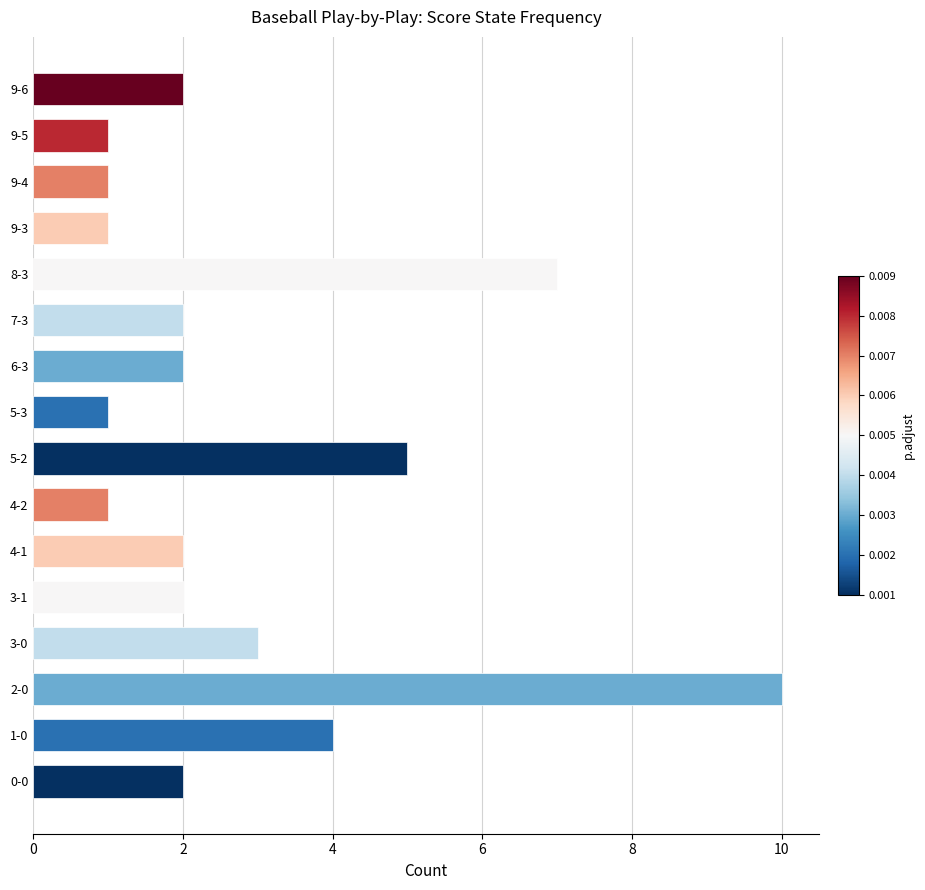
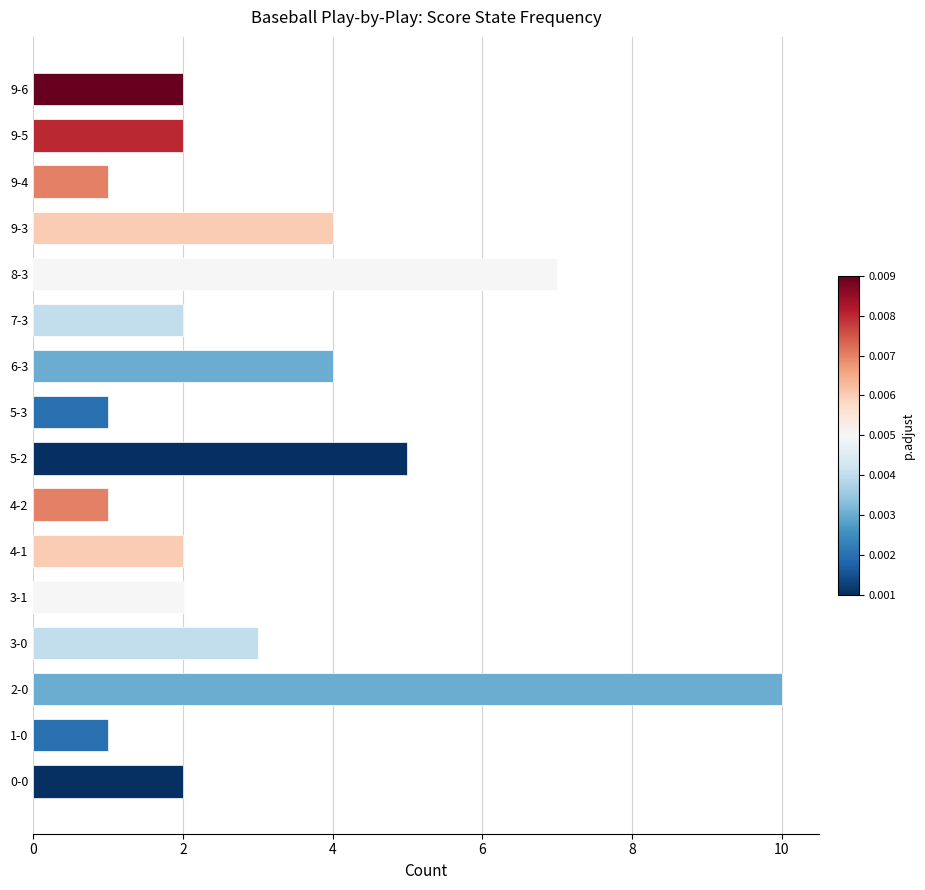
9-5: 1 -> 2
9-3: 1 -> 4
6-3: 2 -> 4
1-0: 4 -> 1
